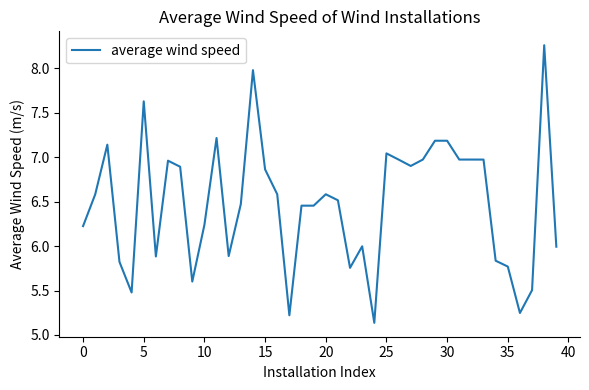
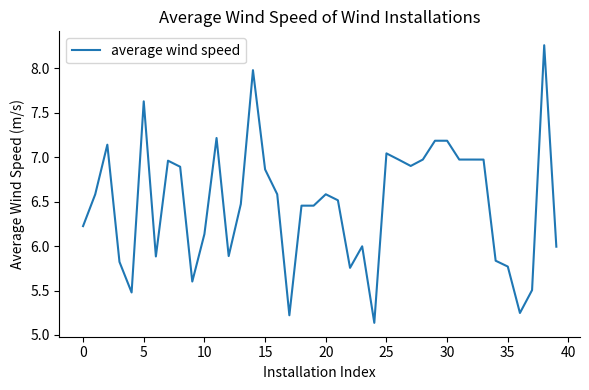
10: 6.2 -> 6.1
